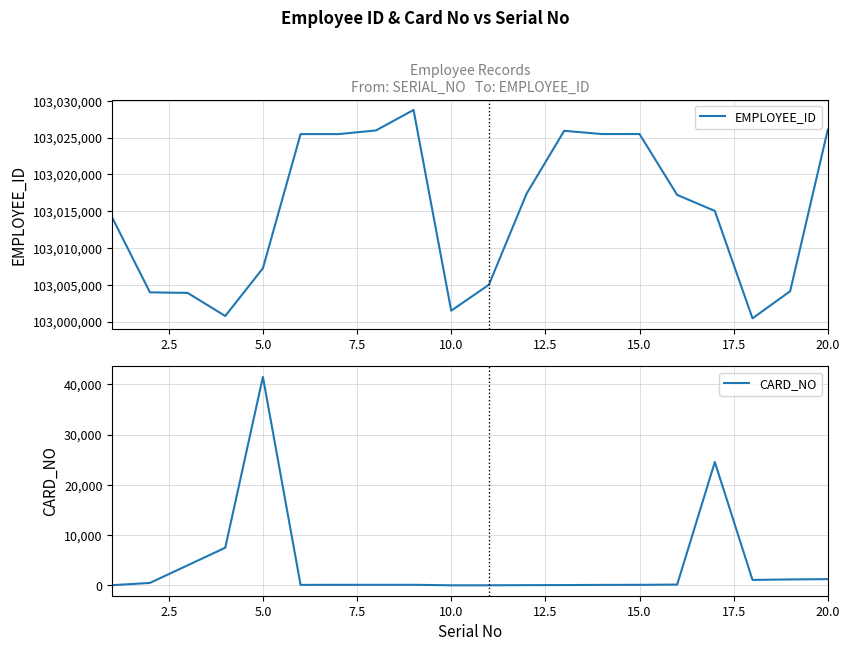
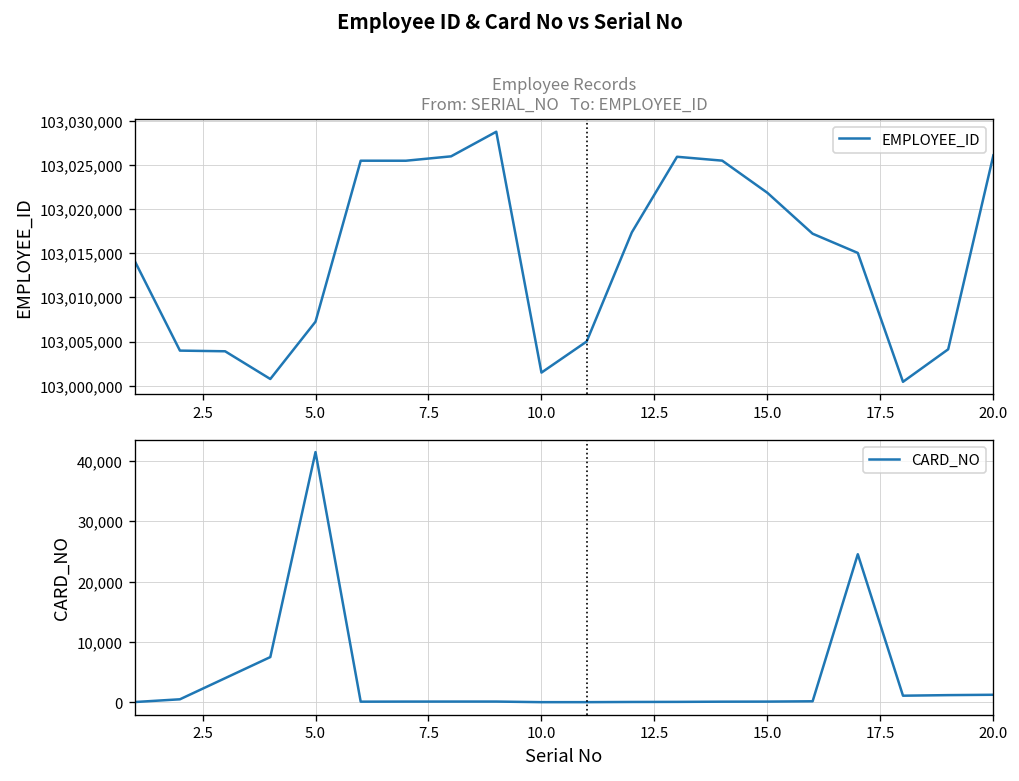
Employee Records From: SERIAL_NO To: EMPLOYEE_ID, 15.0: 103,025,000 -> 103,022,000
